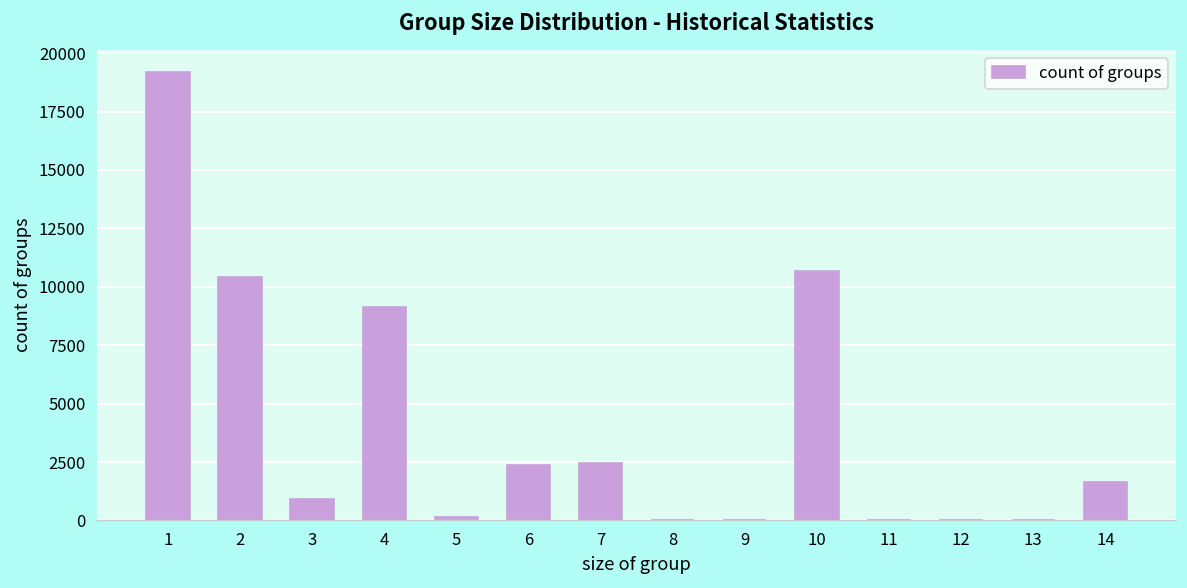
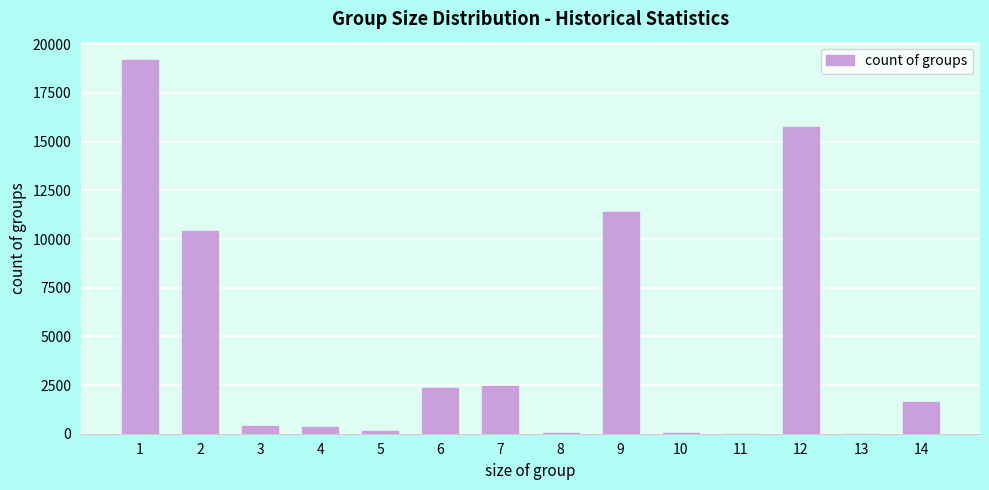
3: 900 -> 400
4: 9100 -> 400
9: 0 -> 11400
10: 10700 -> 0
12: 0 -> 15700
